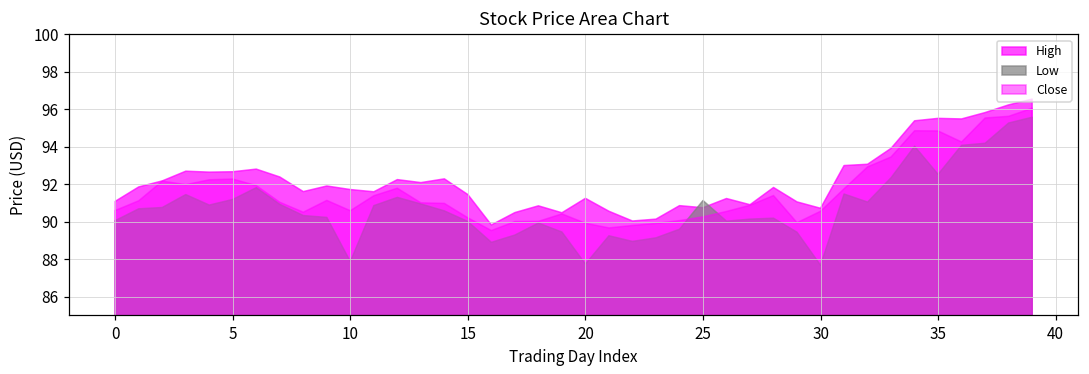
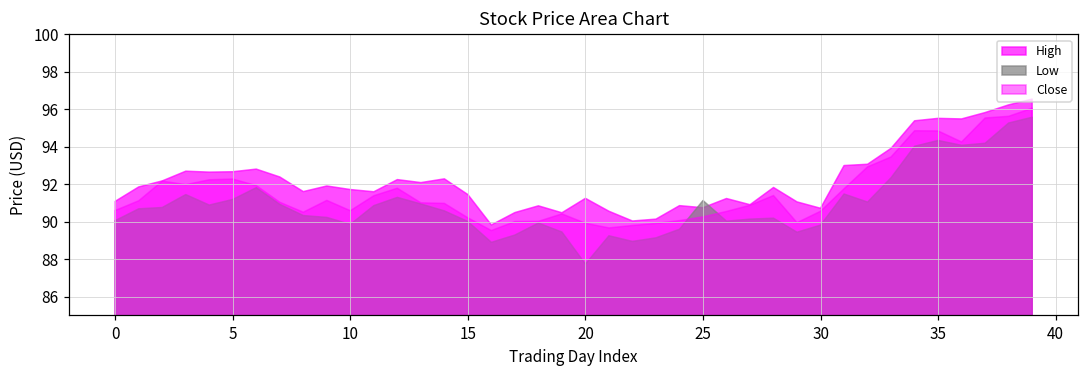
Low, 10: 87.9 -> 89.9
Low, 30: 87.7 -> 89.8
Low, 35: 92.5 -> 94.3
